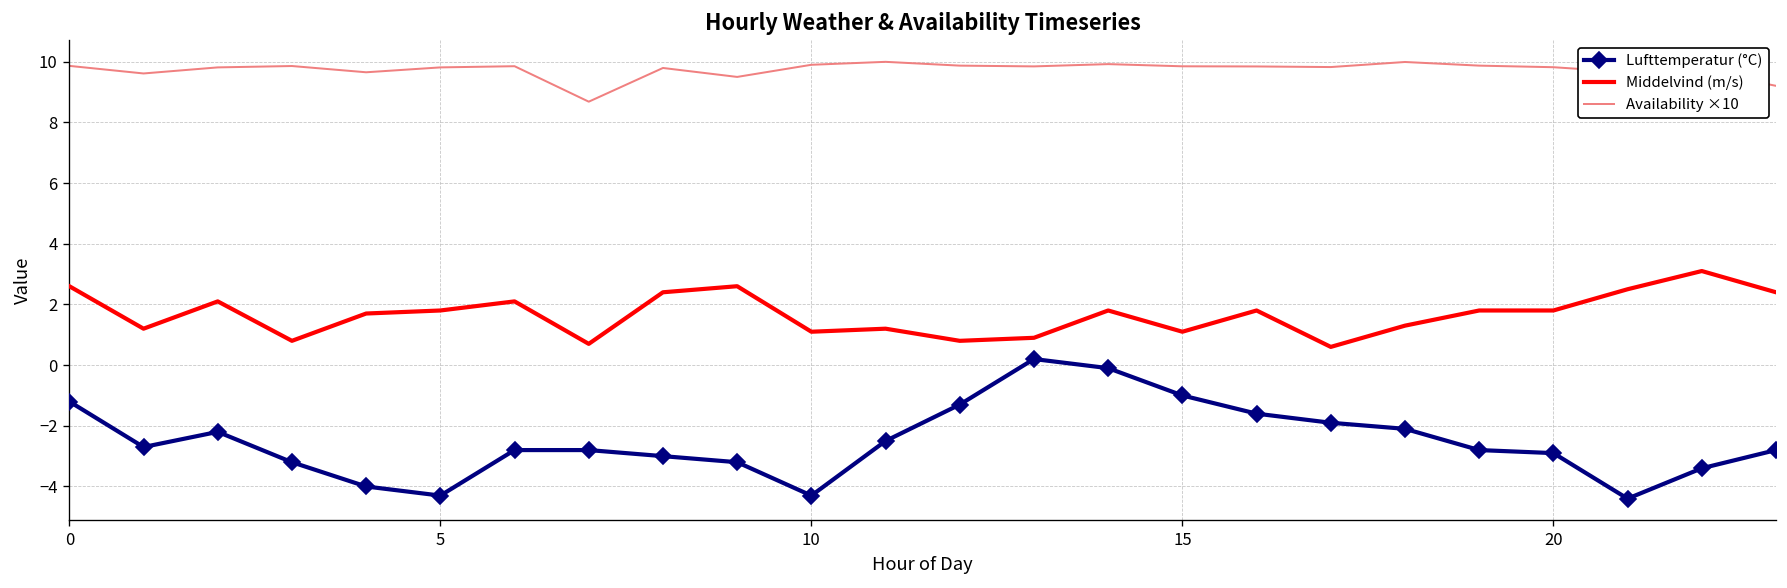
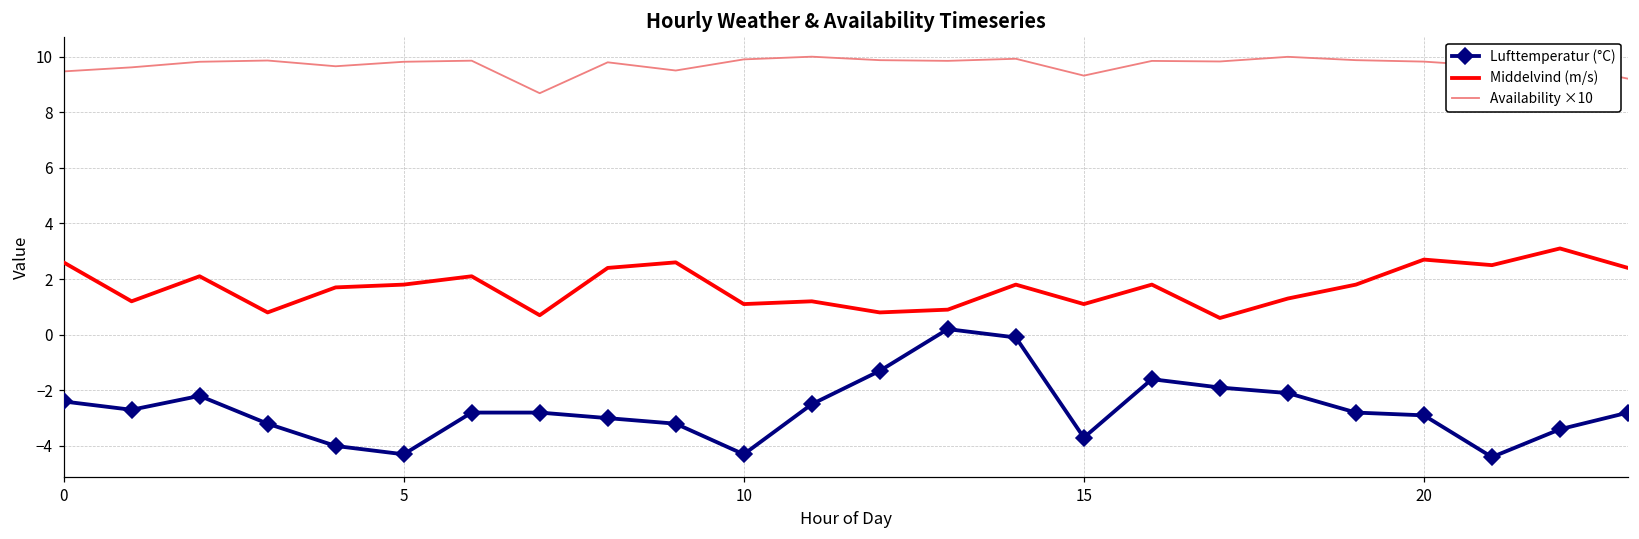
Lufttemperatur (°C), 0: -1.2 -> -2.4
Availability ×10, 0: 9.9 -> 9.5
Lufttemperatur (°C), 15: -1.0 -> -3.7
Availability ×10, 15: 9.8 -> 9.3
Middelvind (m/s), 20: 1.8 -> 2.7
